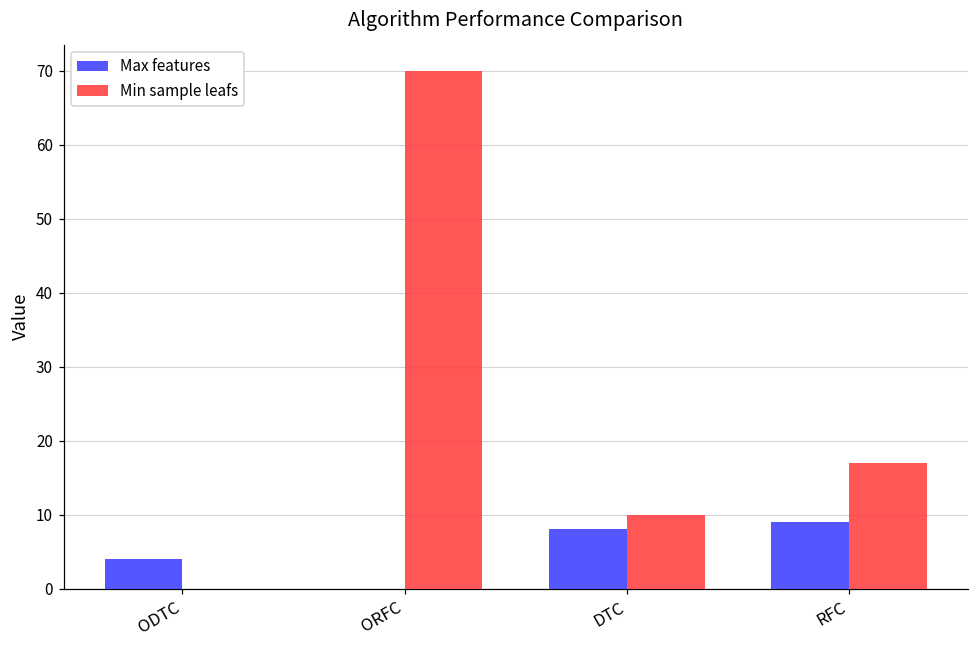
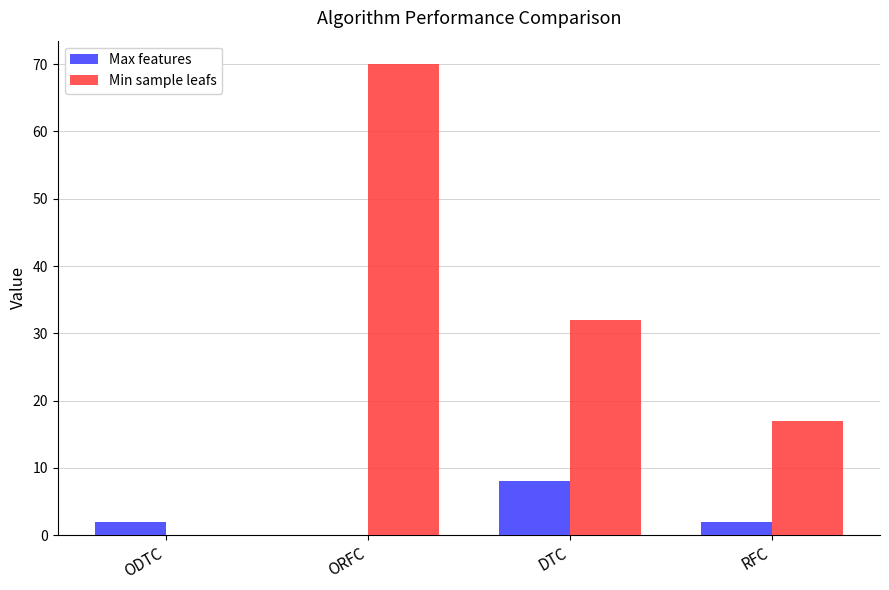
Max features, ODTC: 4 -> 2
Min sample leafs, DTC: 10 -> 32
Max features, RFC: 9 -> 2
